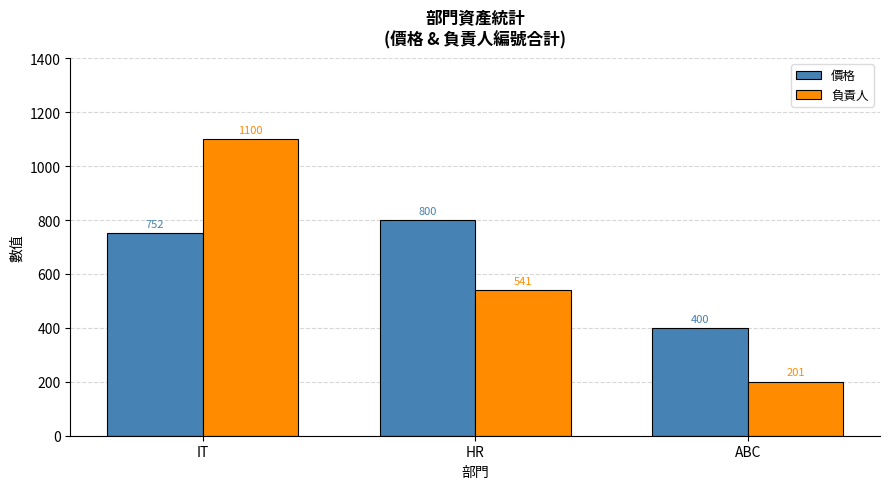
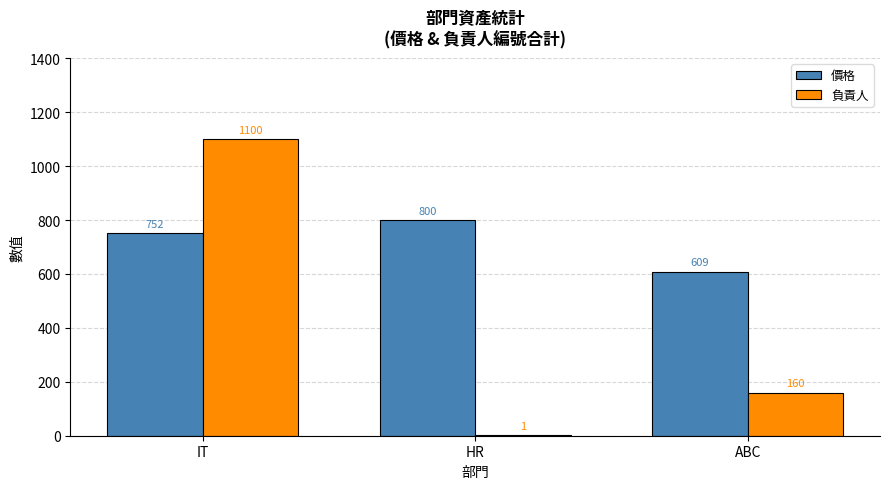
負責人, HR: 541 -> 1
價格, ABC: 400 -> 609
負責人, ABC: 201 -> 160
